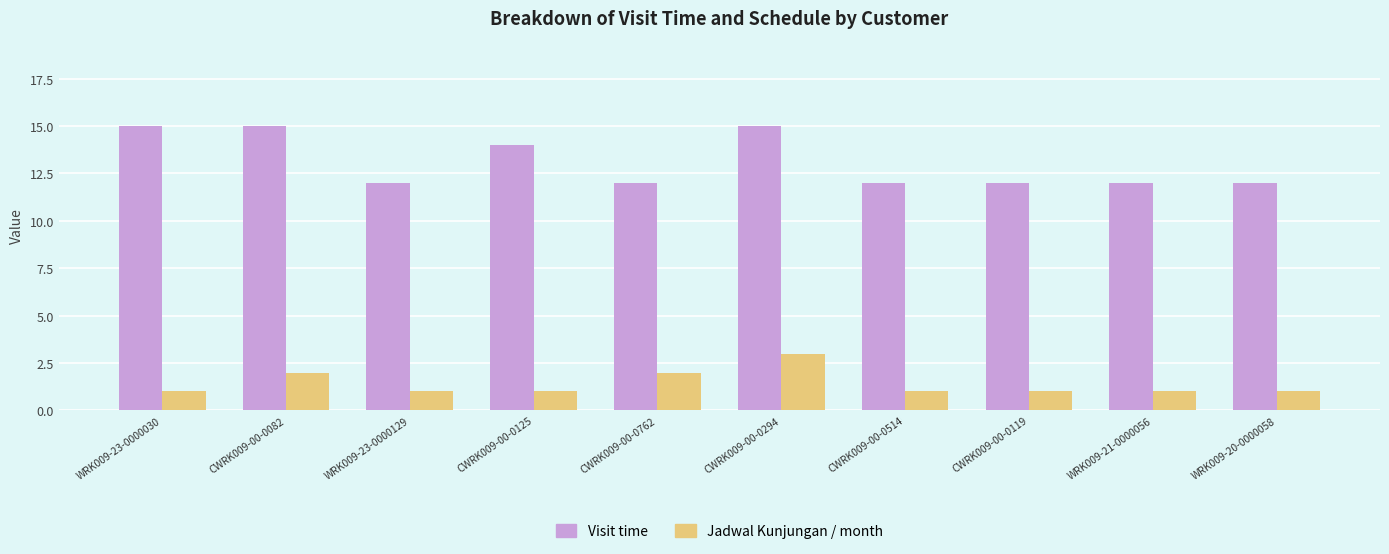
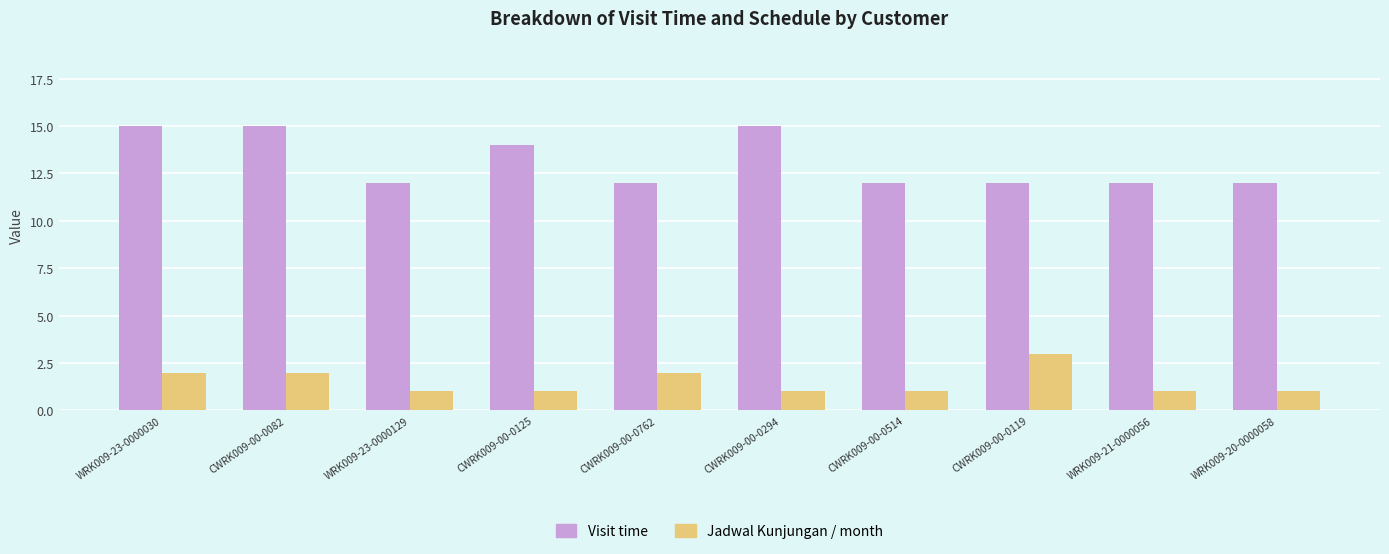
Jadwal Kunjungan / month, WRK009-23-0000030: 1 -> 2
Jadwal Kunjungan / month, CWRK009-00-0294: 3 -> 1
Jadwal Kunjungan / month, CWRK009-00-0119: 1 -> 3
